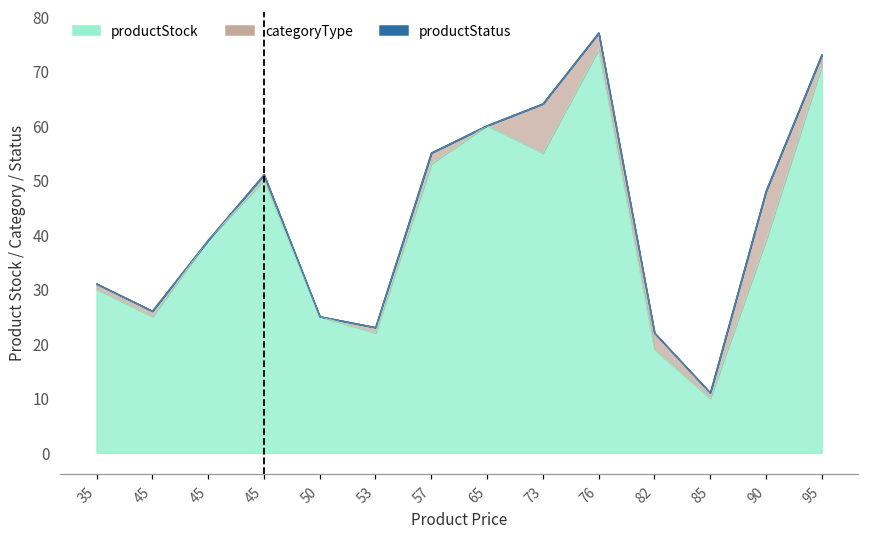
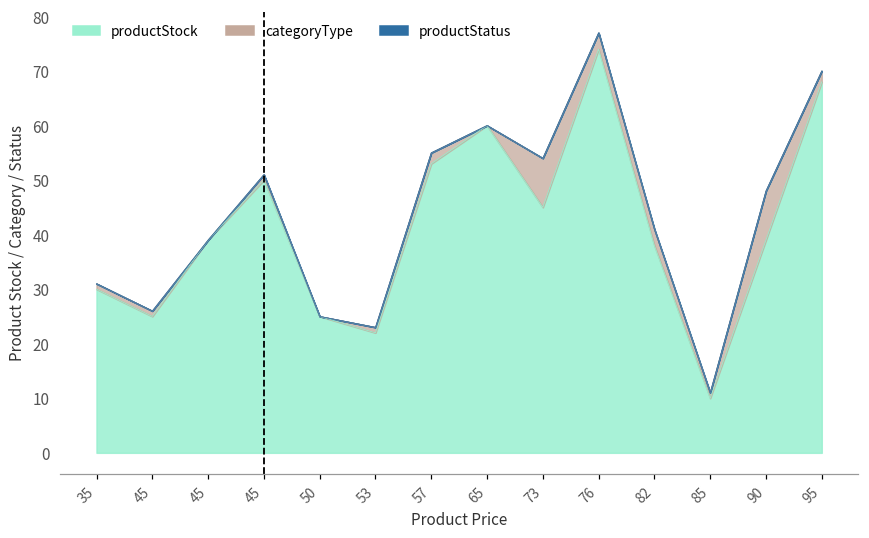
productStock, 73: 55 -> 45
productStock, 82: 19 -> 38
productStock, 95: 71 -> 68
